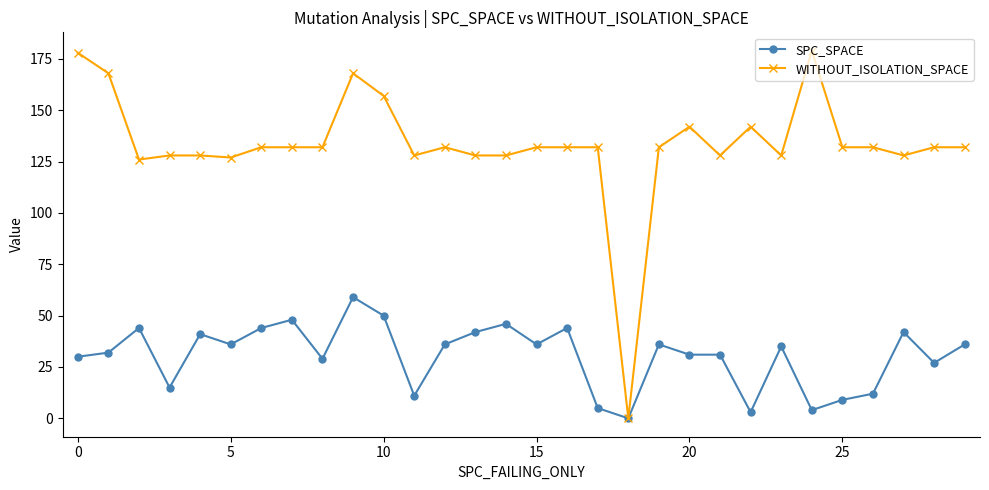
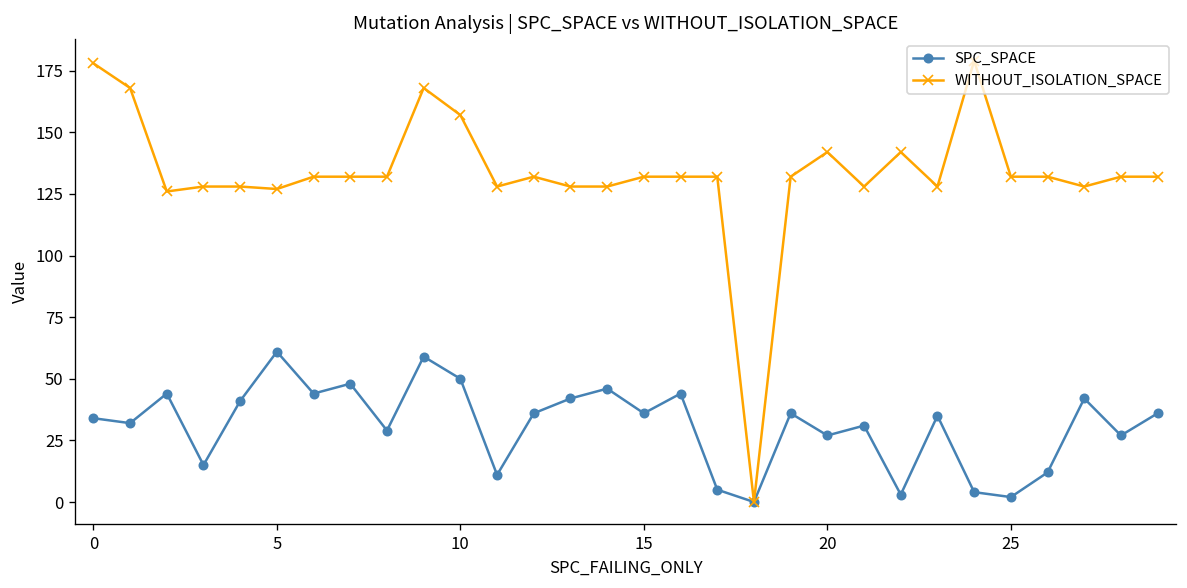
SPC_SPACE, 0: 30 -> 34
SPC_SPACE, 5: 36 -> 61
SPC_SPACE, 20: 31 -> 27
SPC_SPACE, 25: 9 -> 2
